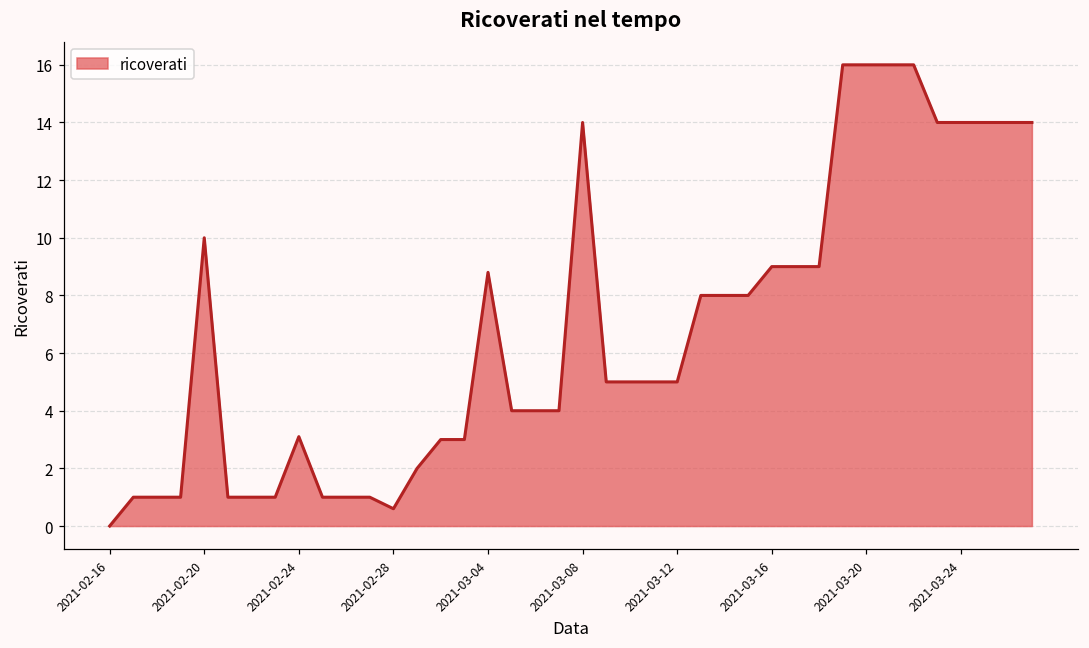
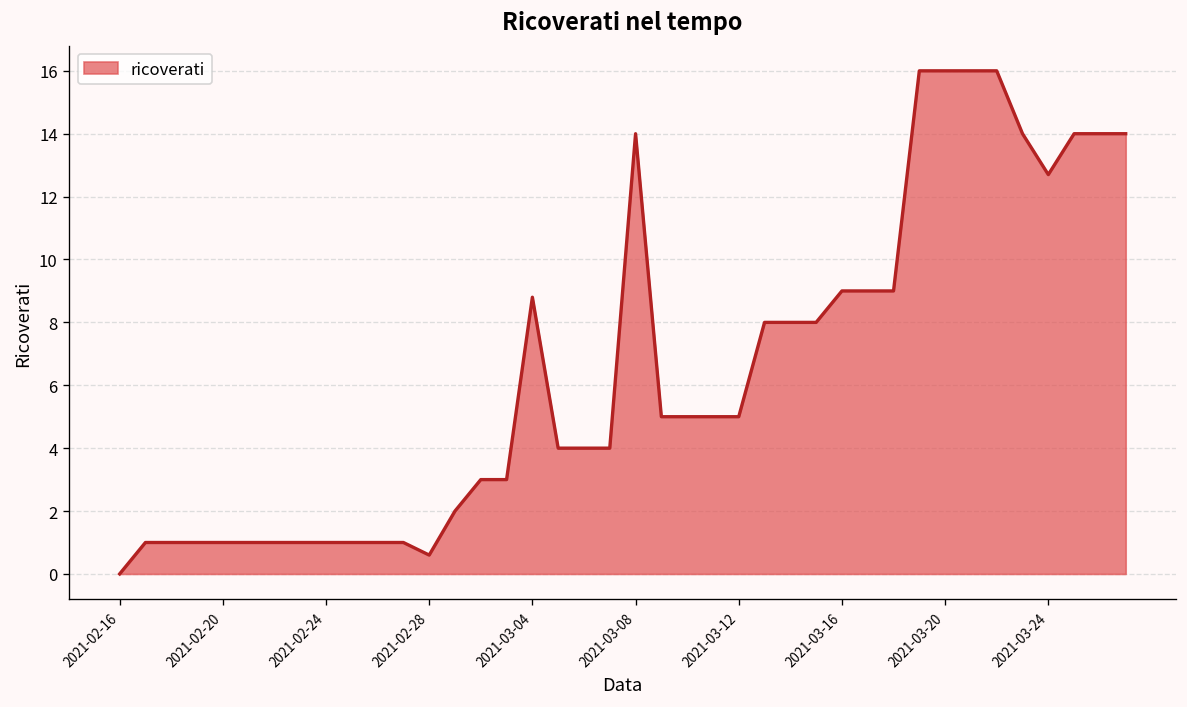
2021-02-20: 10 -> 1
2021-02-24: 3.1 -> 1.0
2021-03-24: 14.0 -> 12.7
